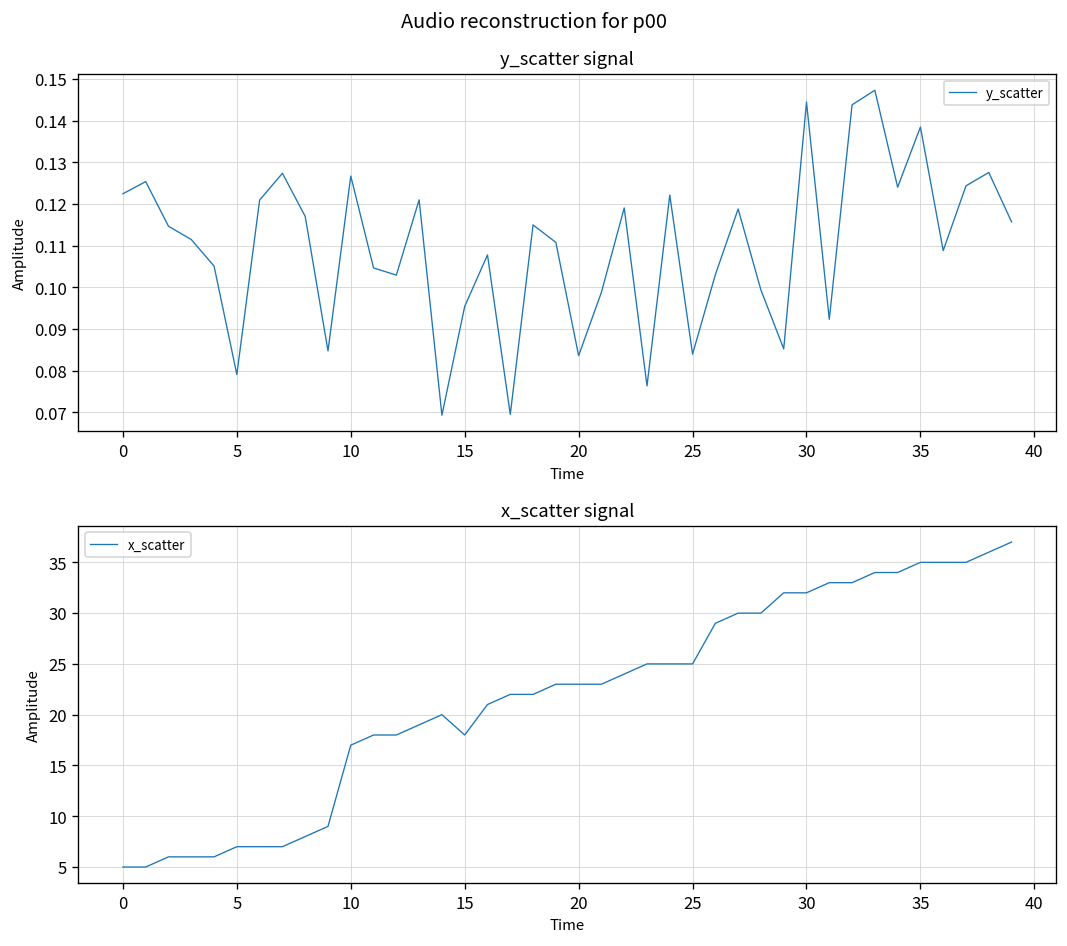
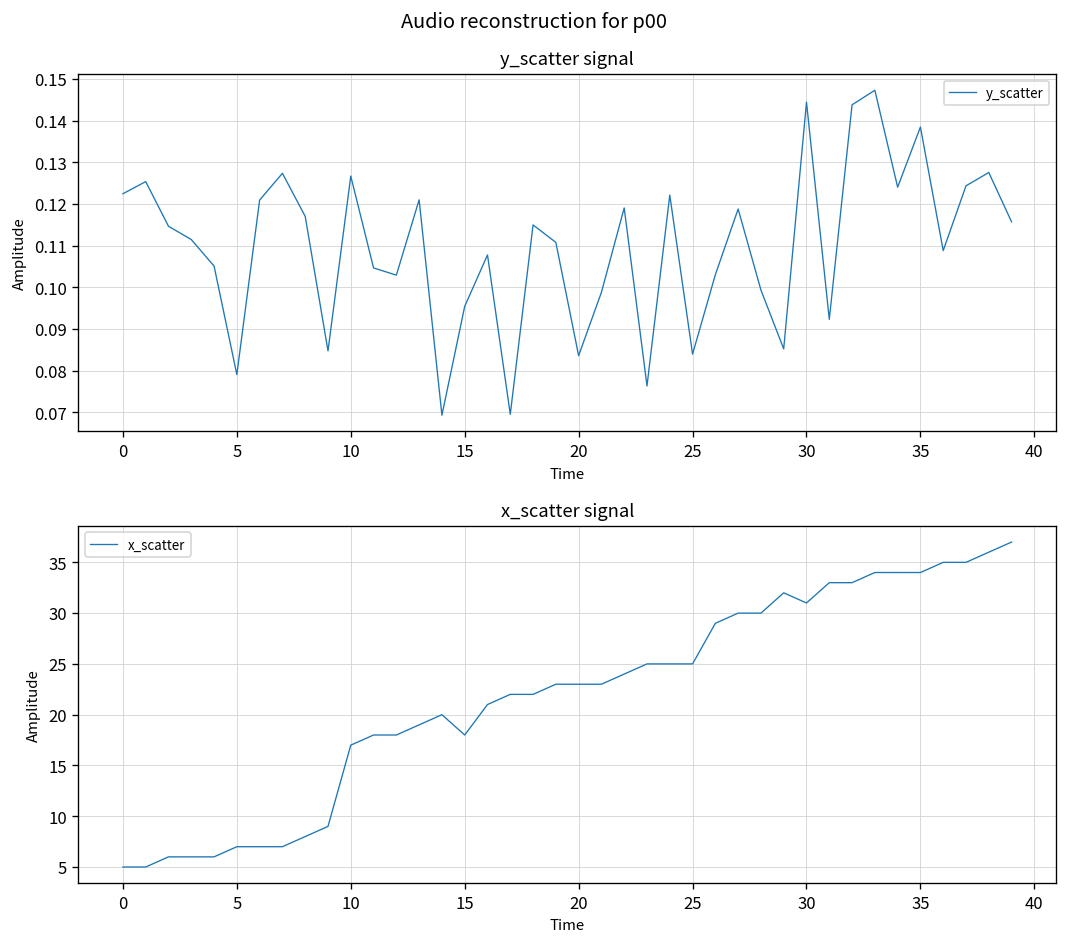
x_scatter signal, 30: 32 -> 31
x_scatter signal, 35: 35 -> 34
